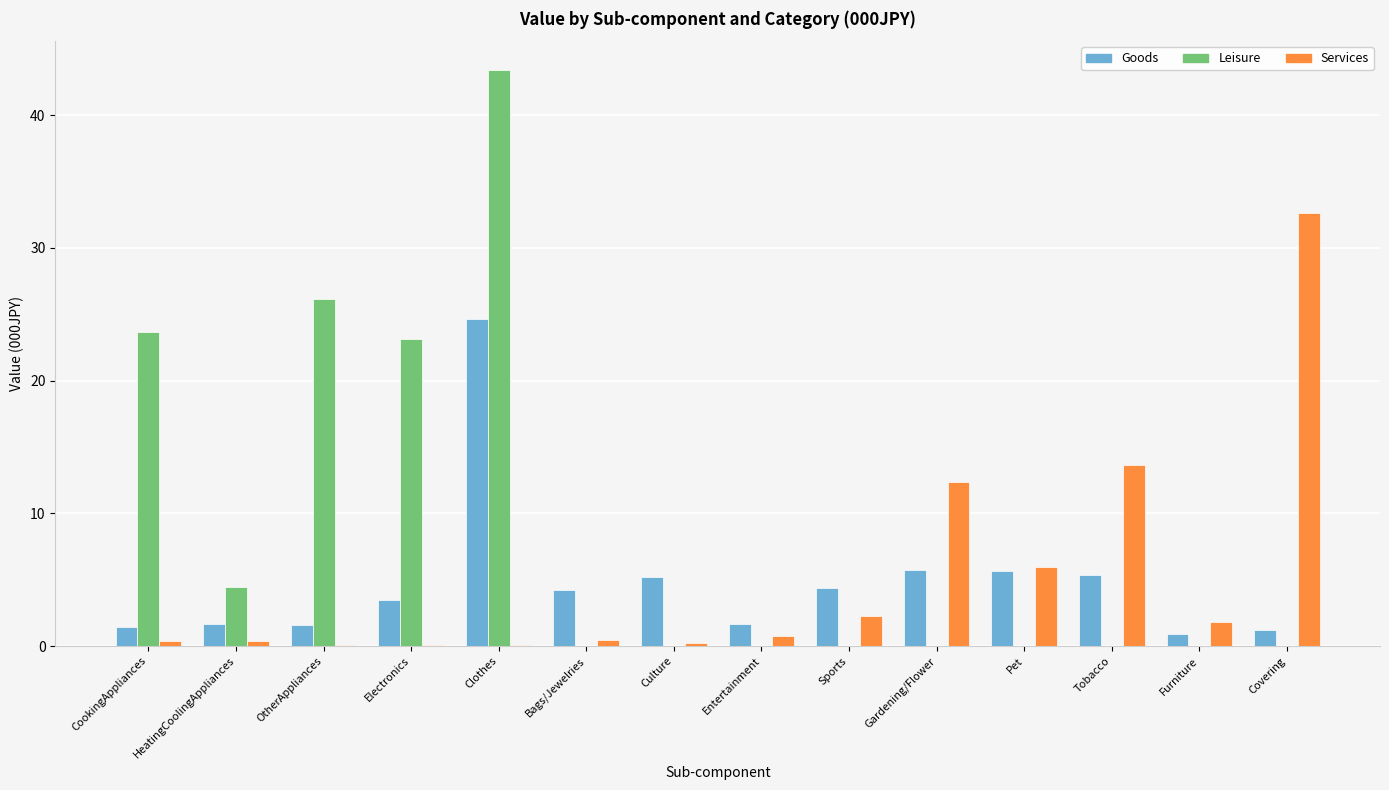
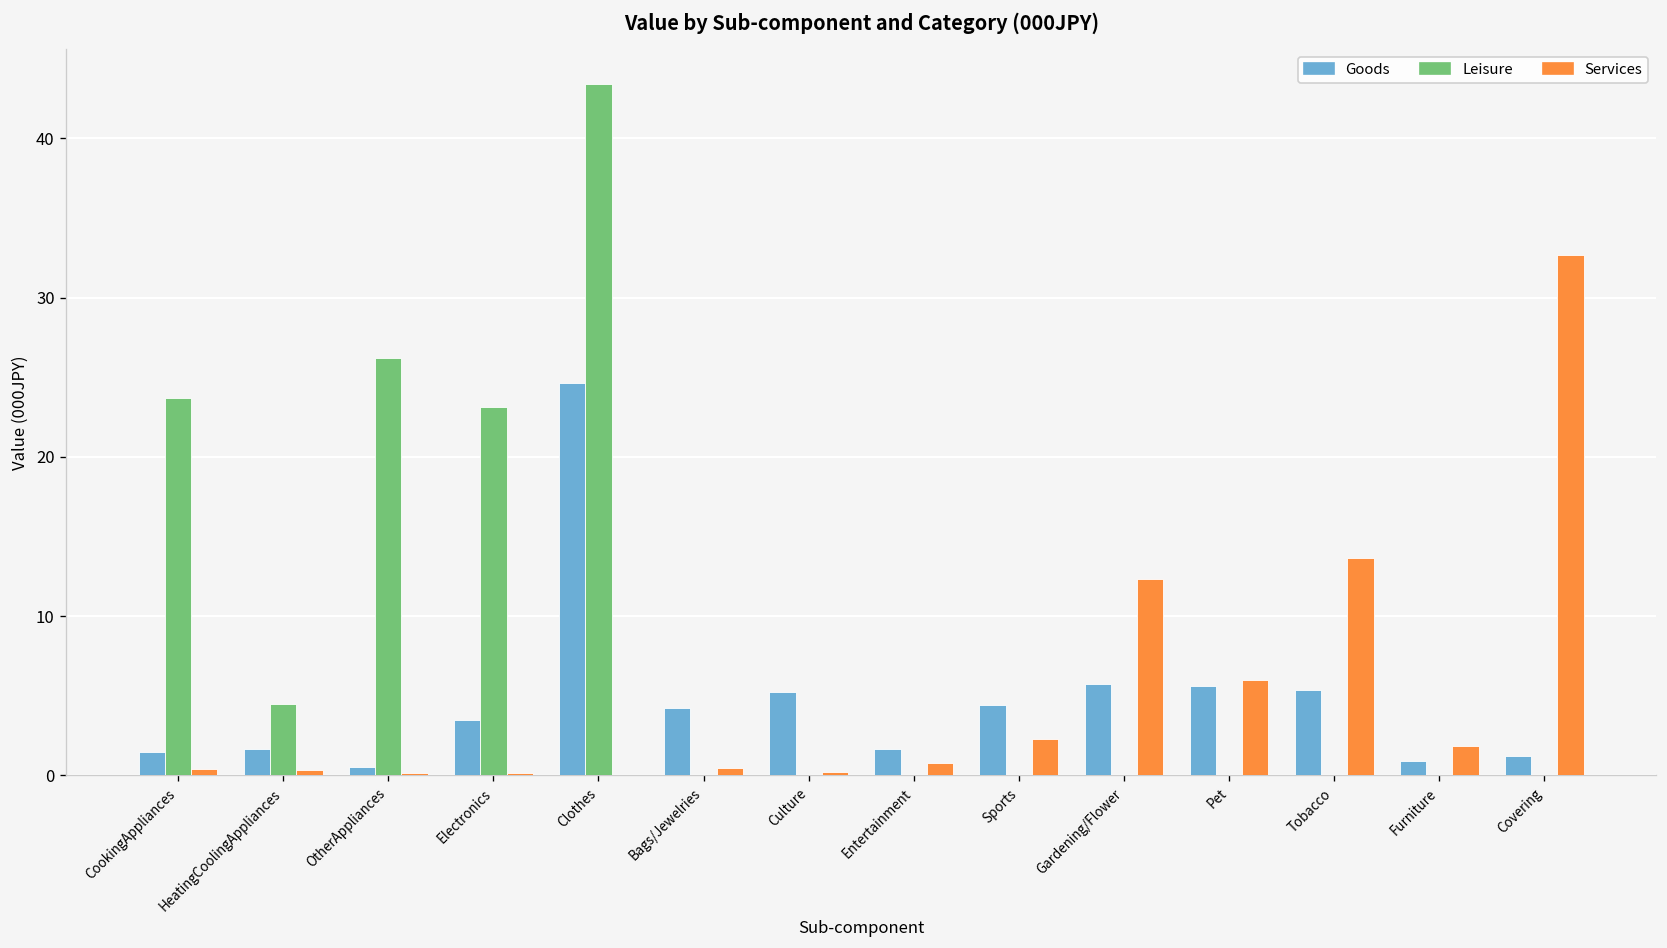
Goods, OtherAppliances: 1.6 -> 0.5
